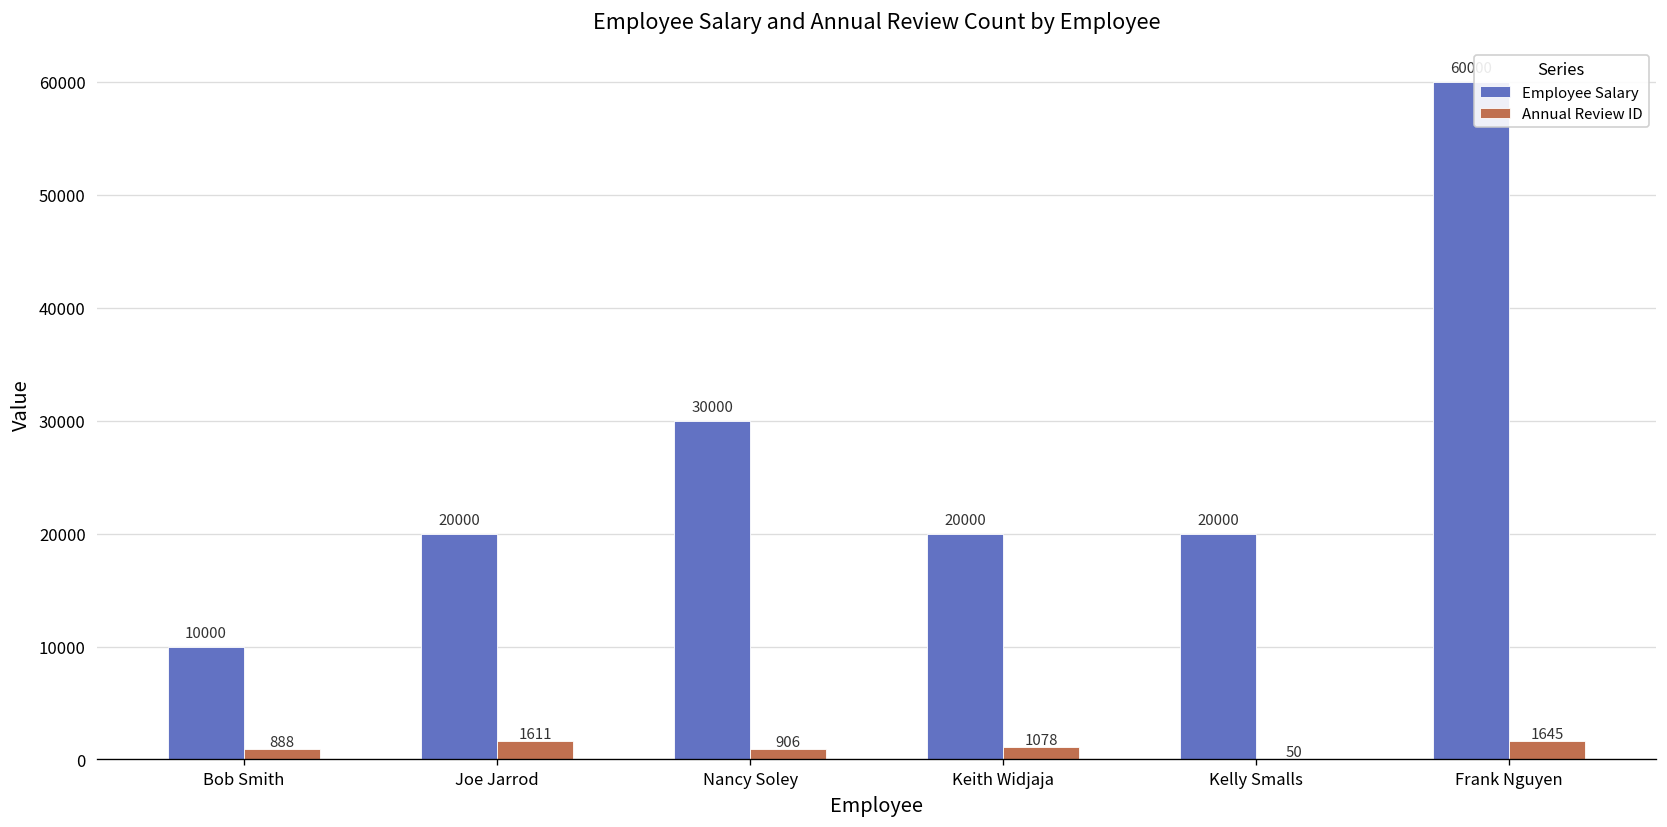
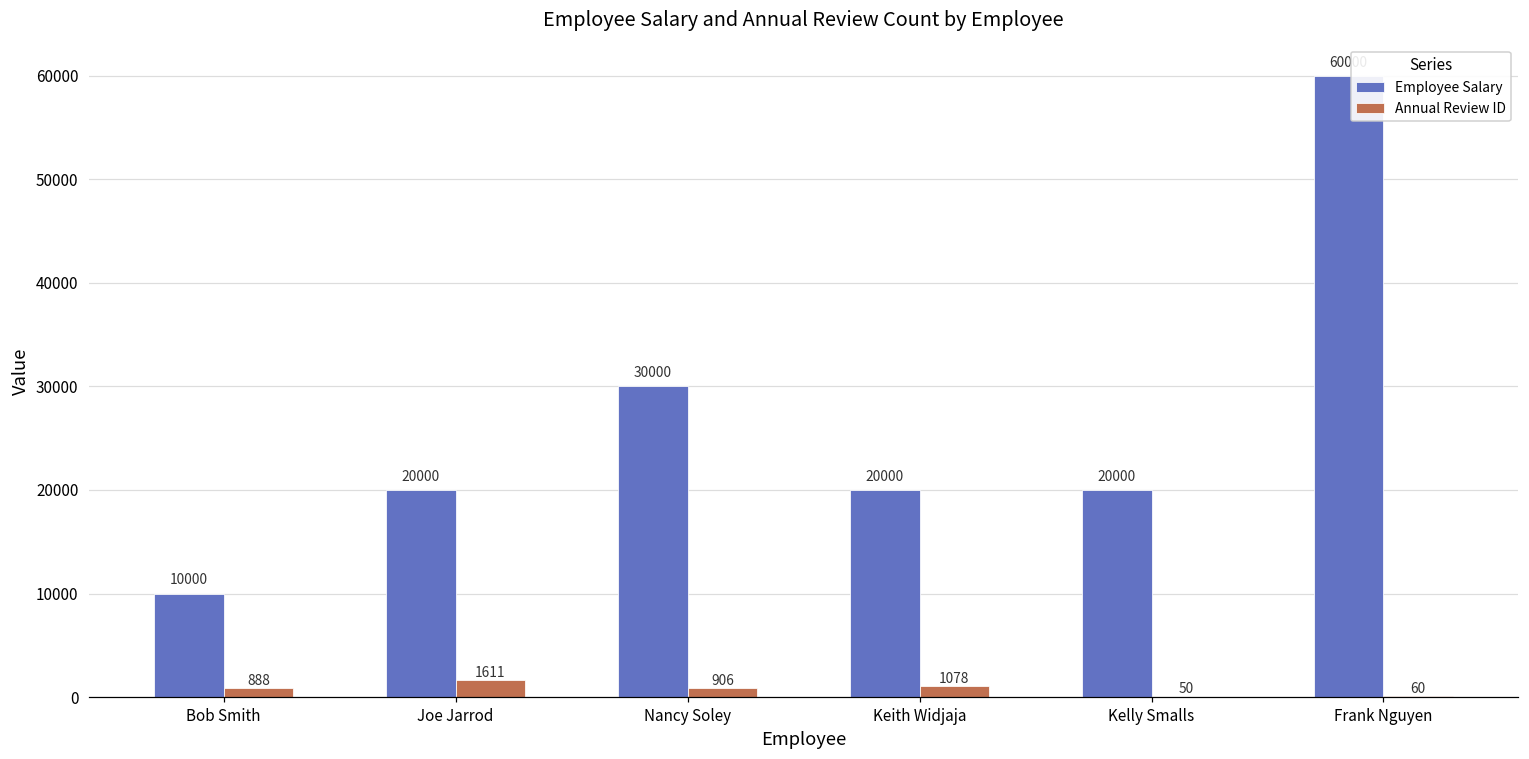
Annual Review ID, Frank Nguyen: 1645 -> 60
